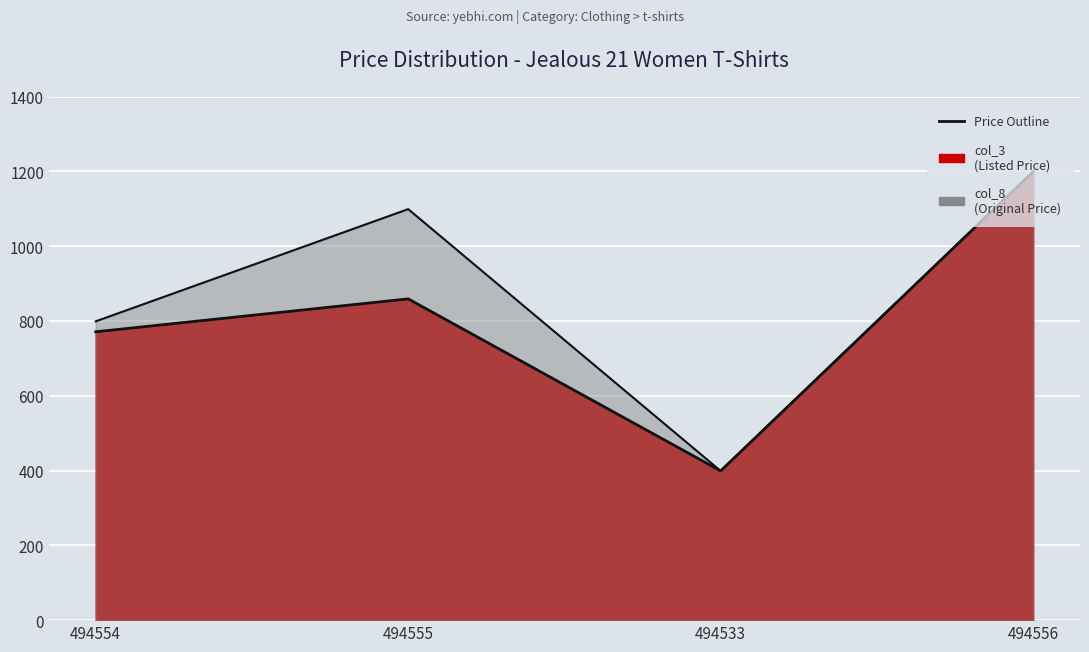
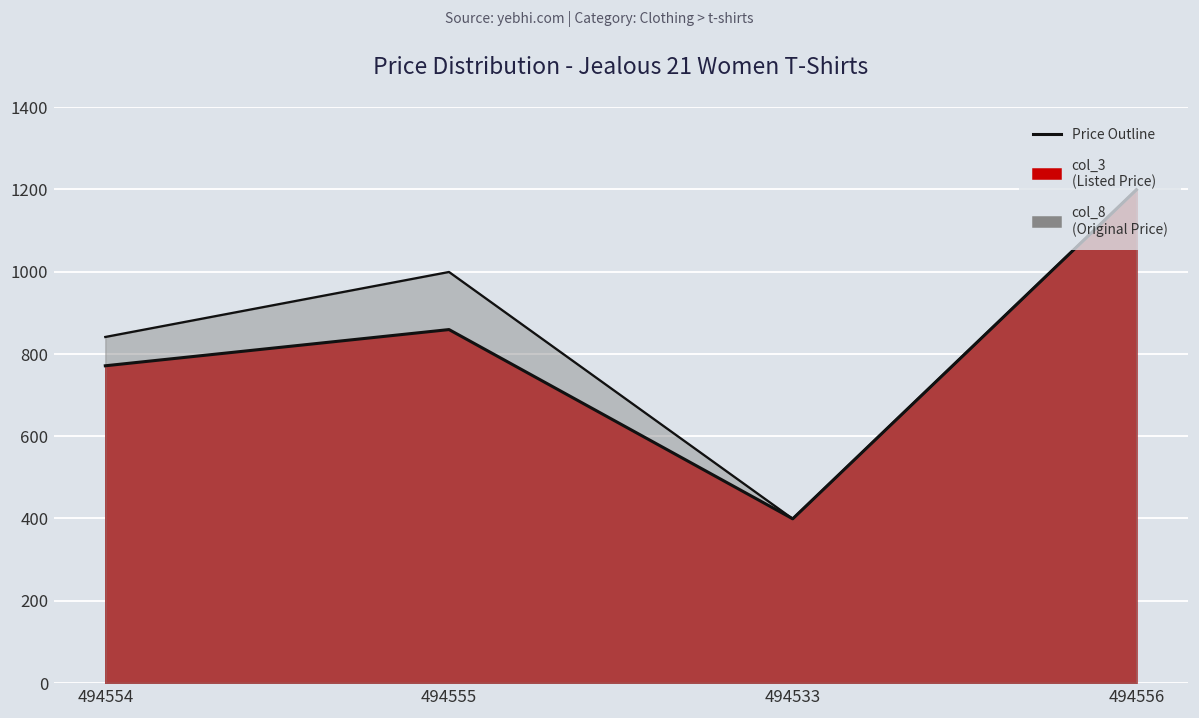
col_8 (Original Price), 494554: 800 -> 840
col_8 (Original Price), 494555: 1100 -> 1000
